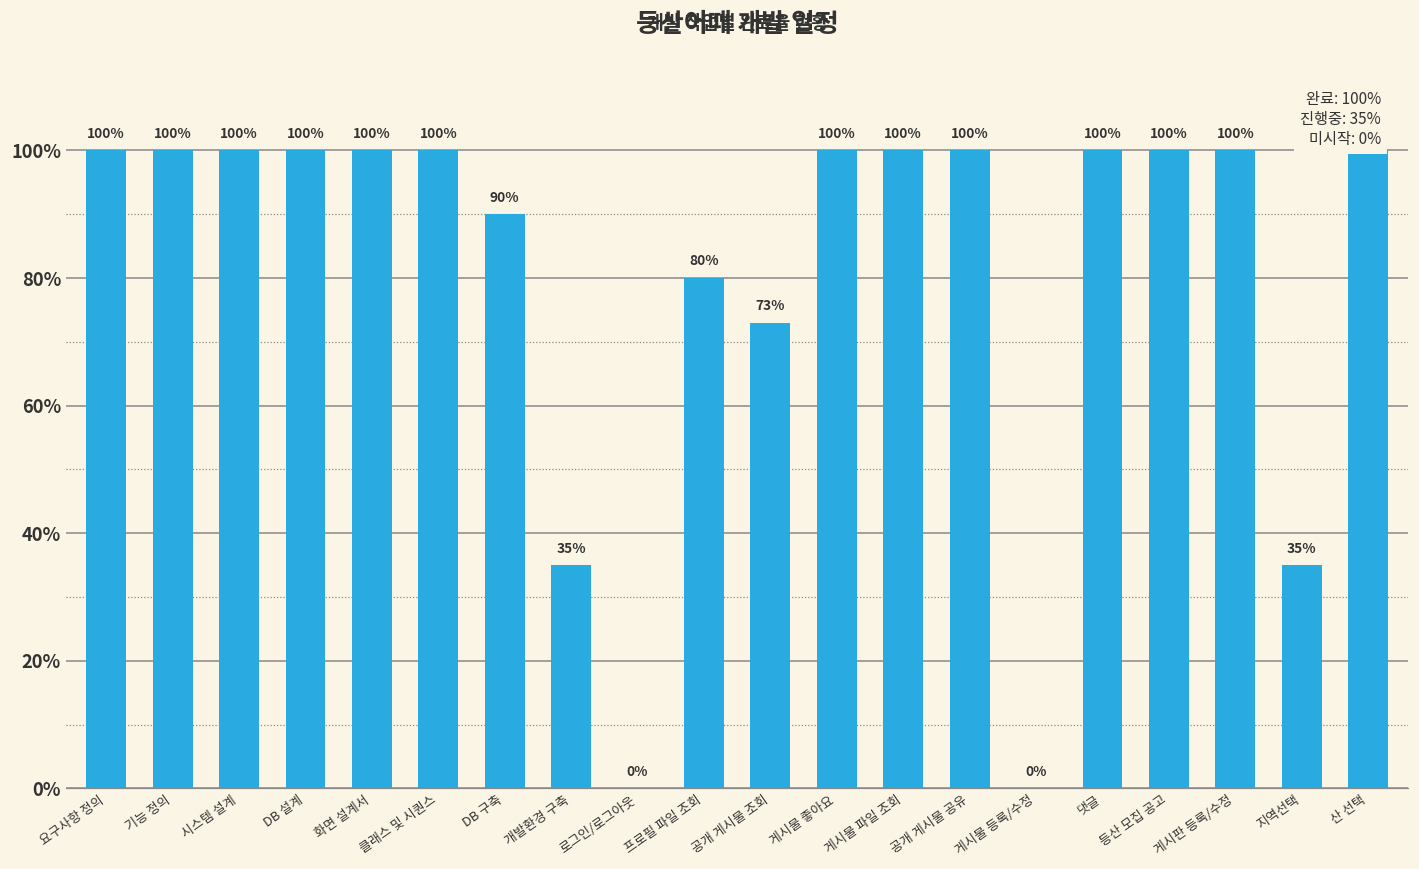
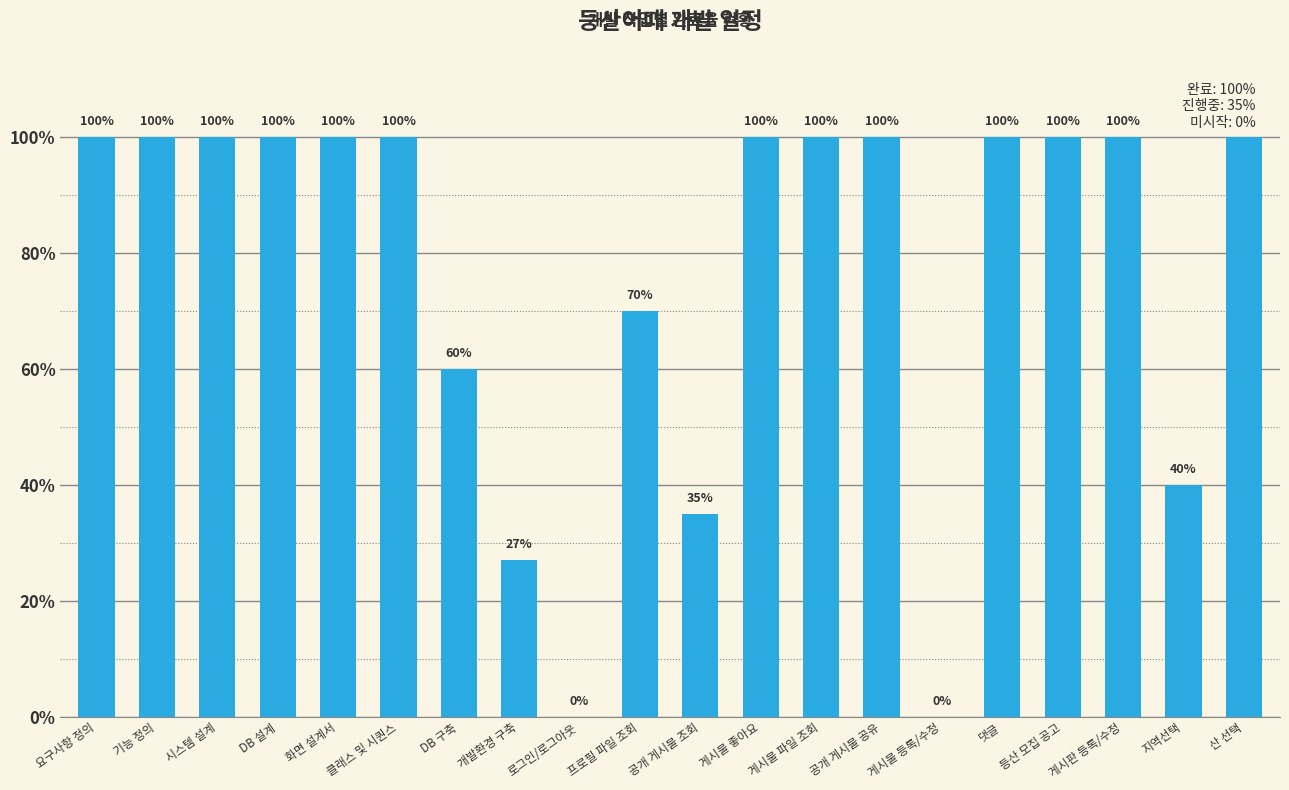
DB 구축: 90% -> 60%
개발환경 구축: 35% -> 27%
프로필 파일 조회: 80% -> 70%
공개 게시물 조회: 73% -> 35%
지역선택: 35% -> 40%
